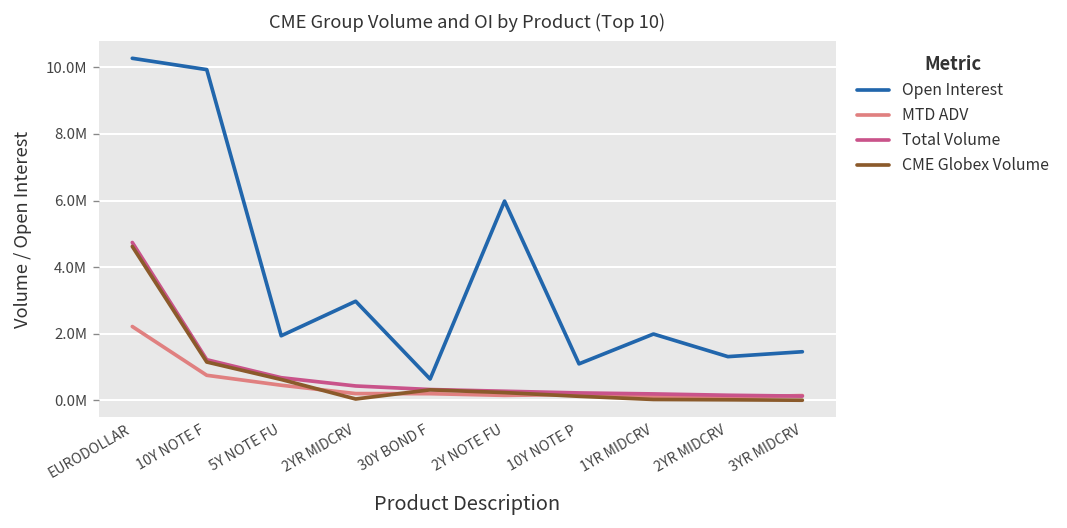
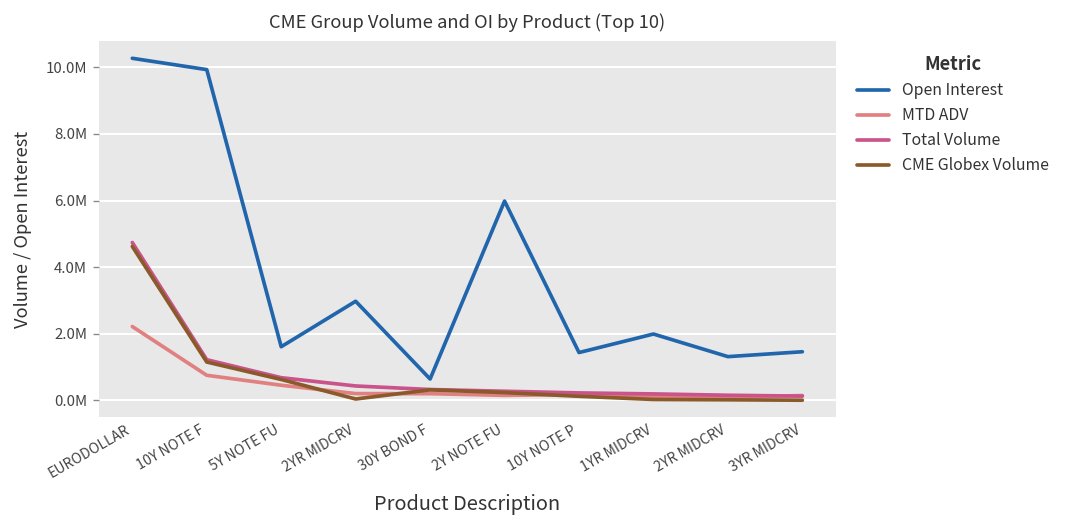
Open Interest, 5Y NOTE FU: 1900000 -> 1600000
Open Interest, 10Y NOTE P: 1100000 -> 1400000
